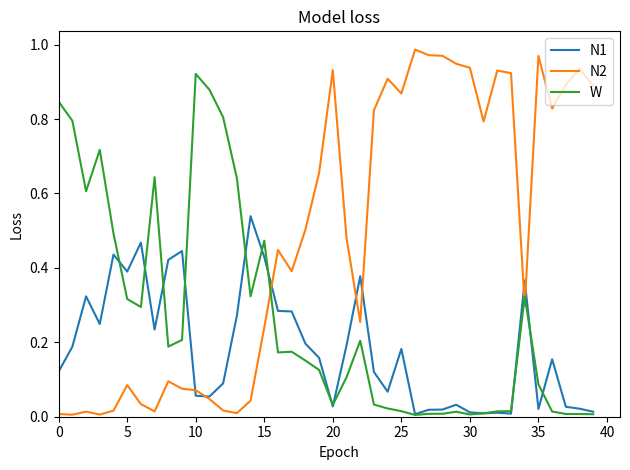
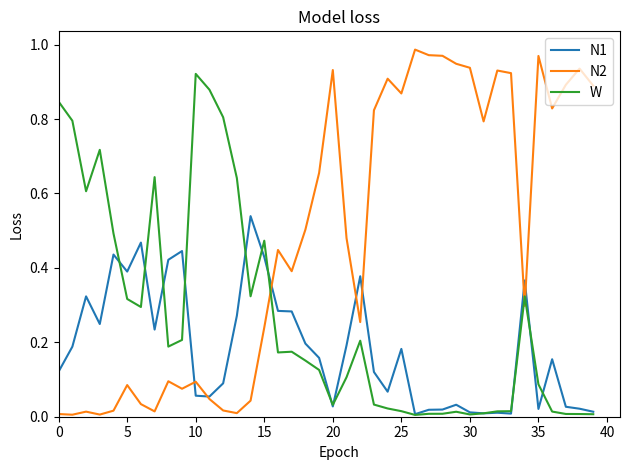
N2, 10: 0.07 -> 0.09
